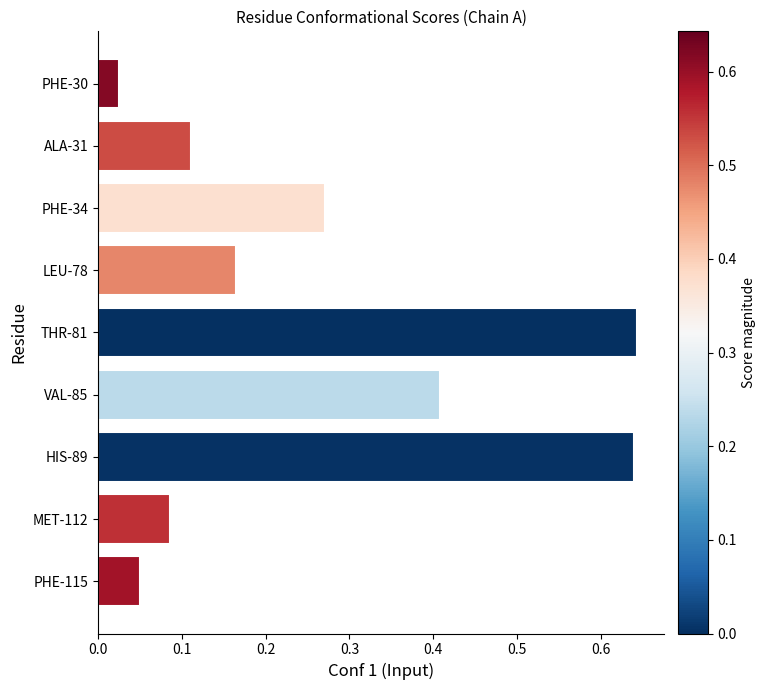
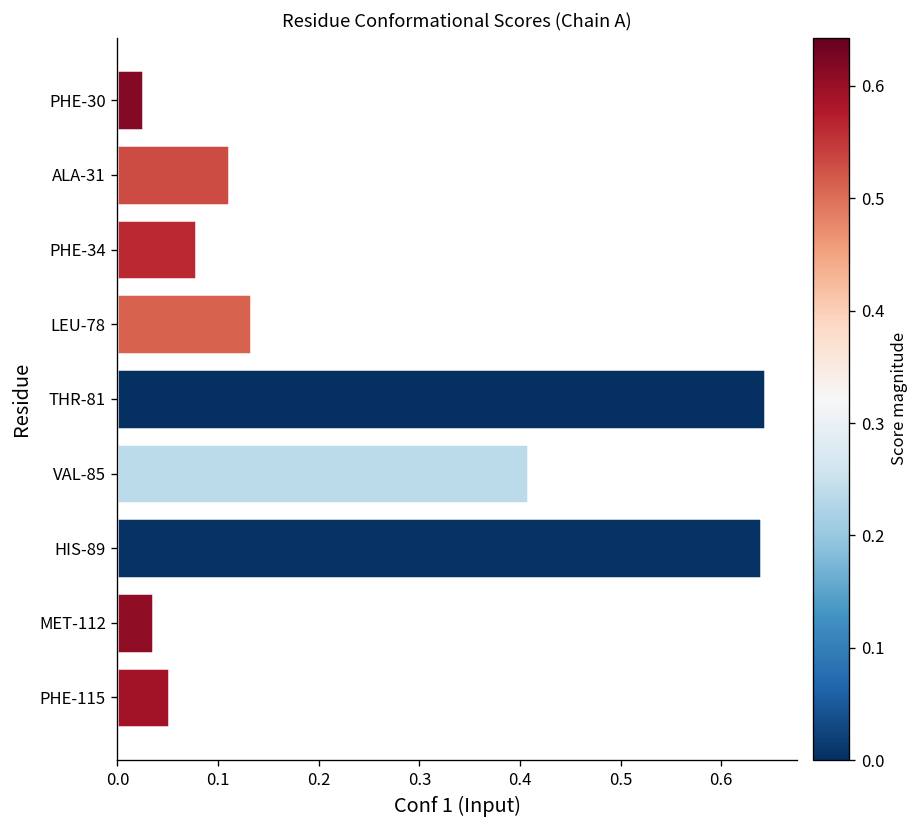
PHE-34: 0.27 -> 0.08
LEU-78: 0.16 -> 0.13
MET-112: 0.09 -> 0.04
